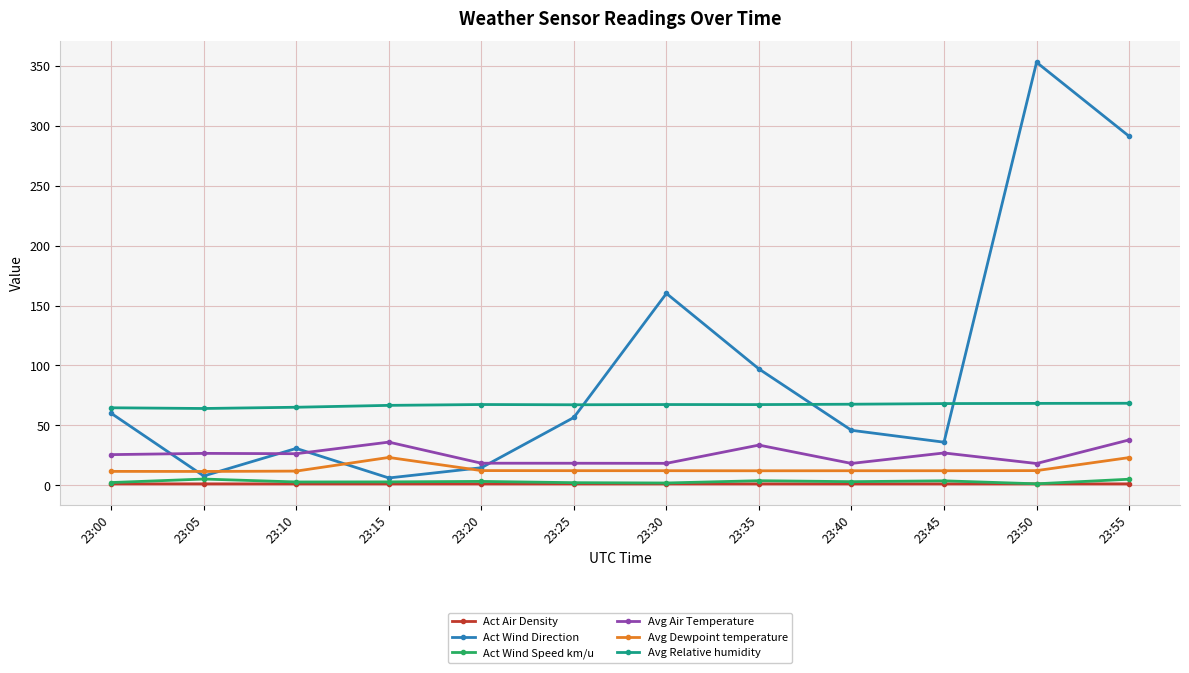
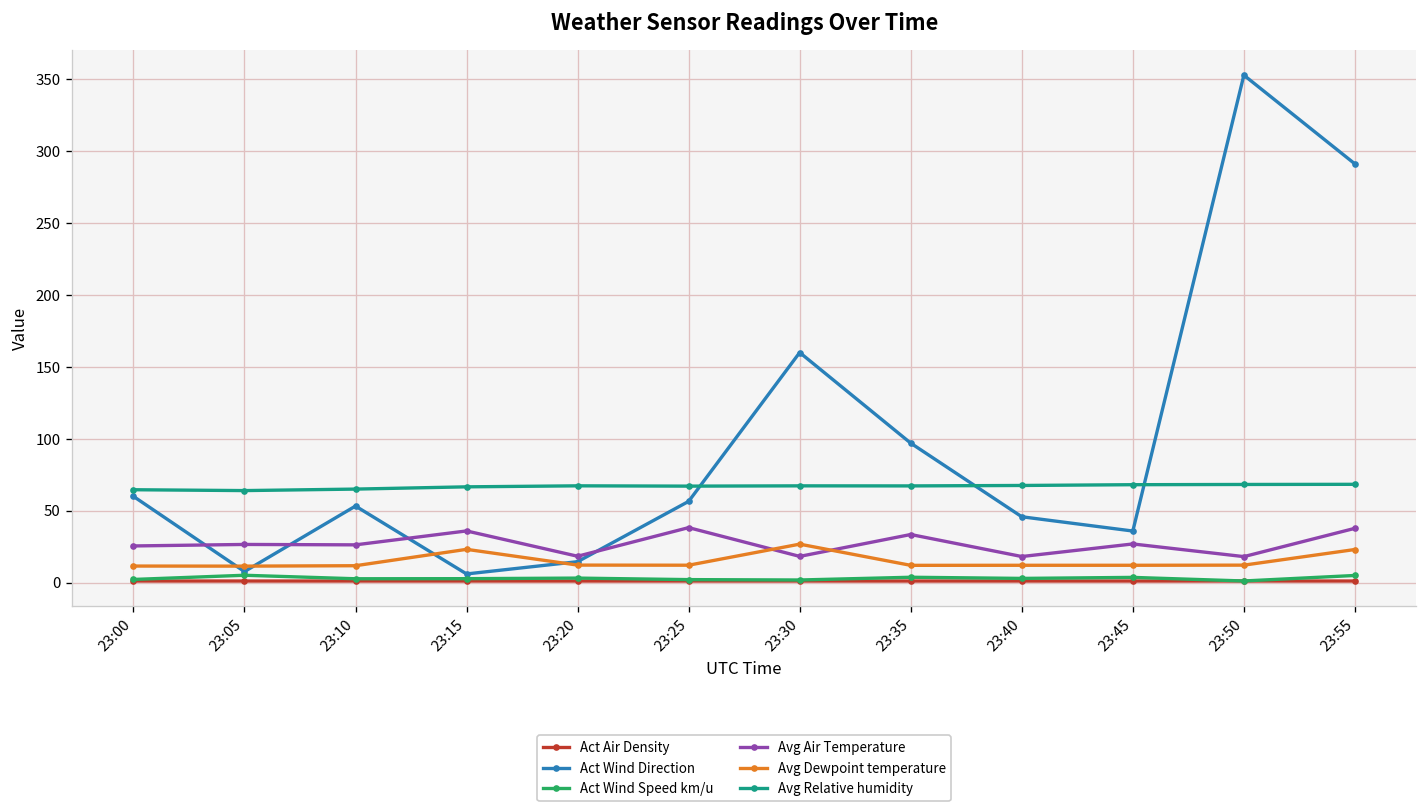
Act Wind Direction, 23:10: 31 -> 53
Avg Air Temperature, 23:25: 18 -> 38
Avg Dewpoint temperature, 23:30: 12 -> 27
